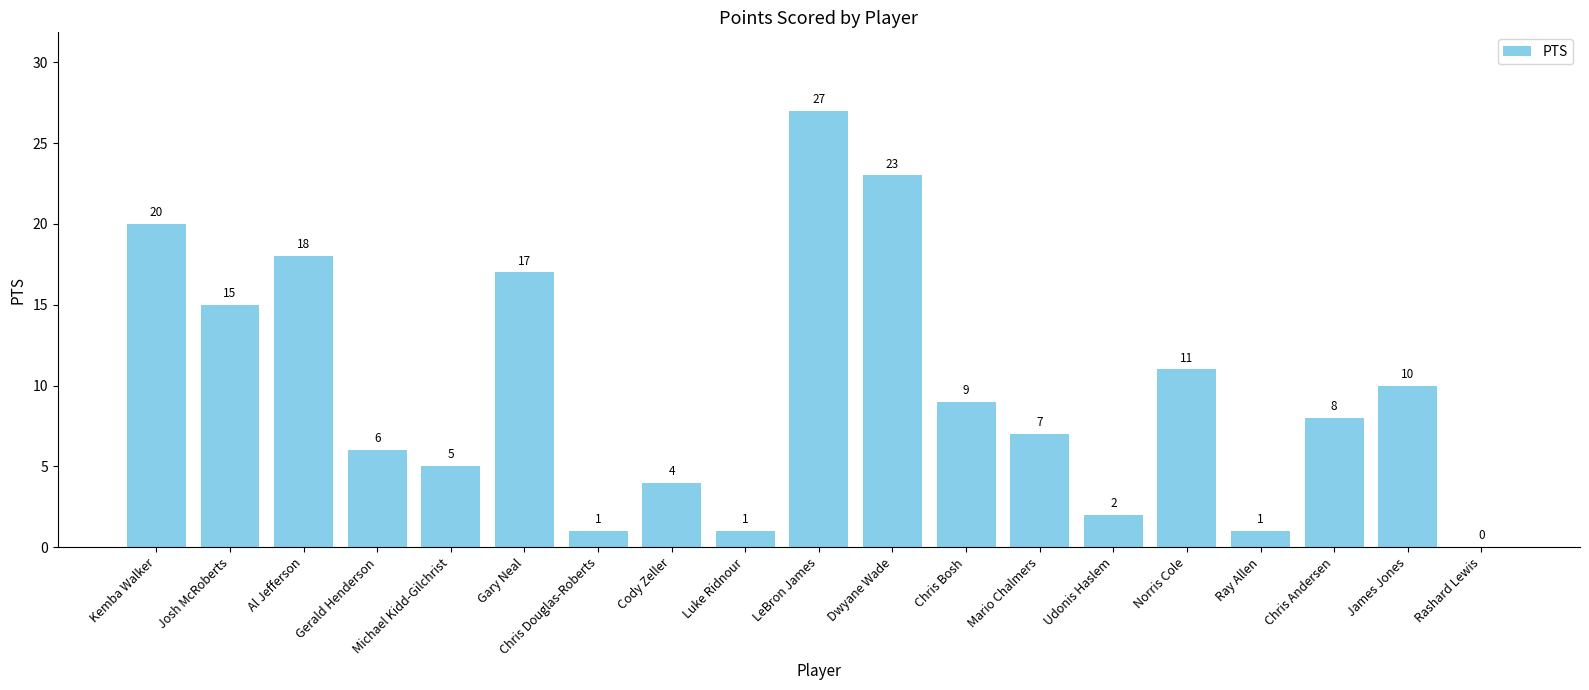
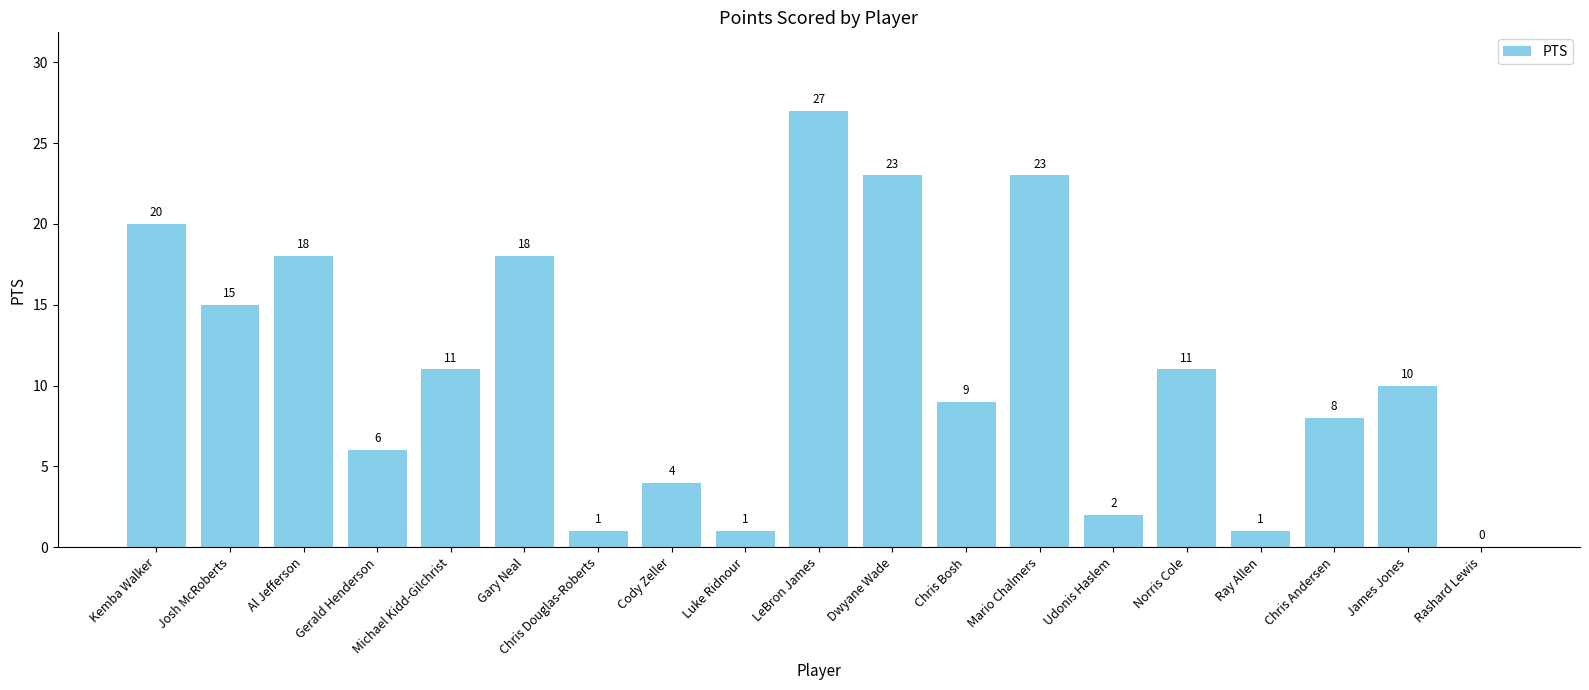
Michael Kidd-Gilchrist: 5 -> 11
Gary Neal: 17 -> 18
Mario Chalmers: 7 -> 23
